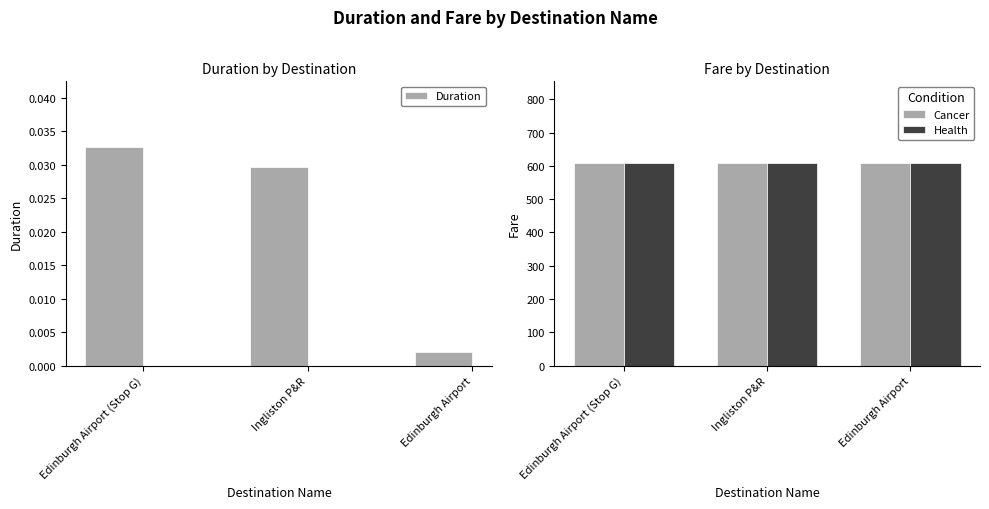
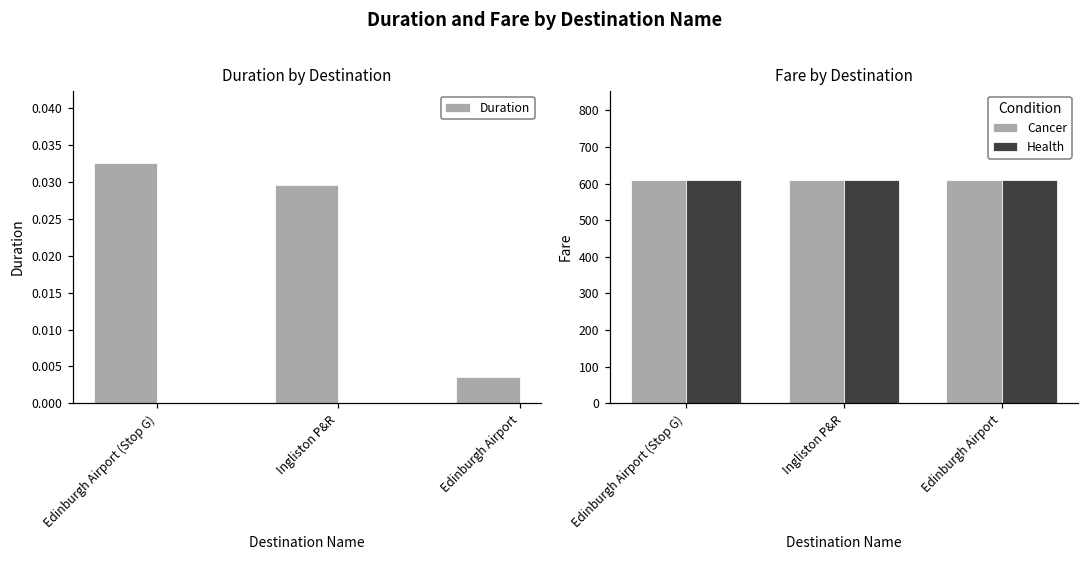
Duration by Destination, Edinburgh Airport: 0.002 -> 0.004
